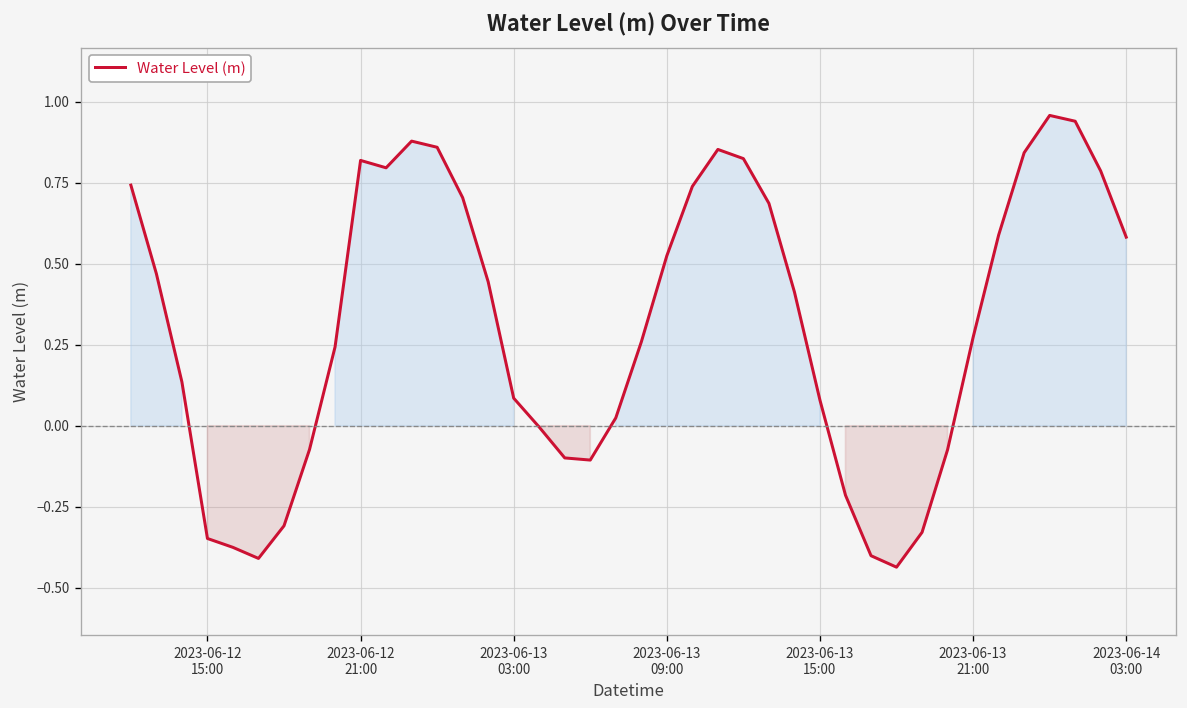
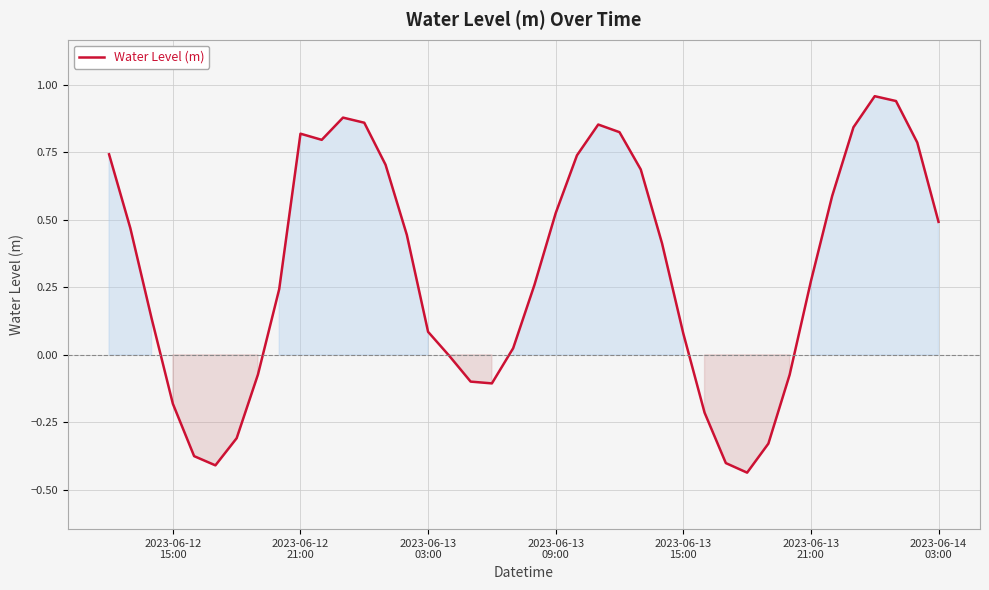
2023-06-12 15:00: -0.35 -> -0.18
2023-06-14 03:00: 0.58 -> 0.49
